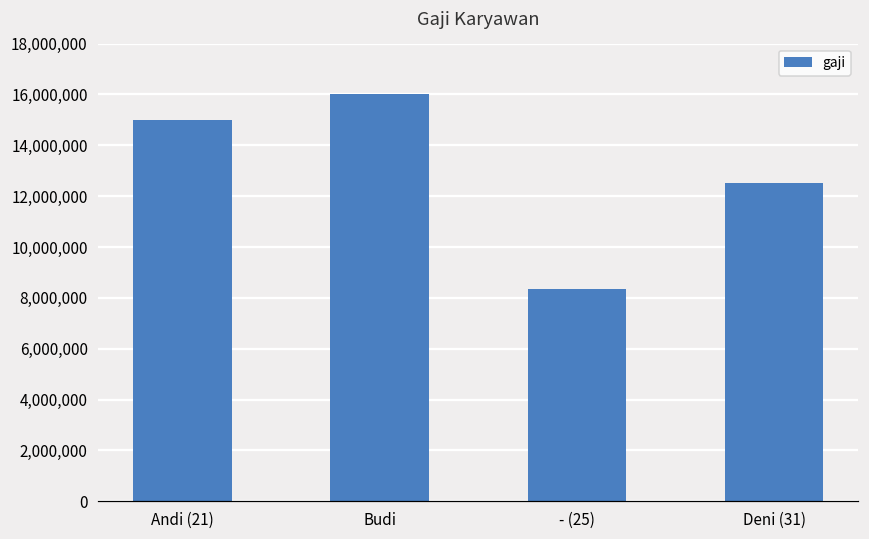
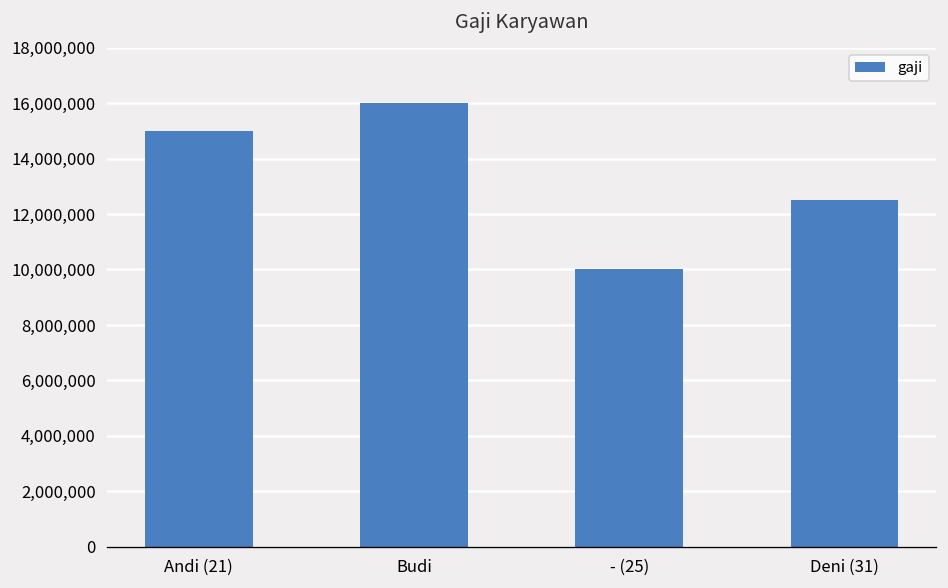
- (25): 8,300,000 -> 10,000,000
